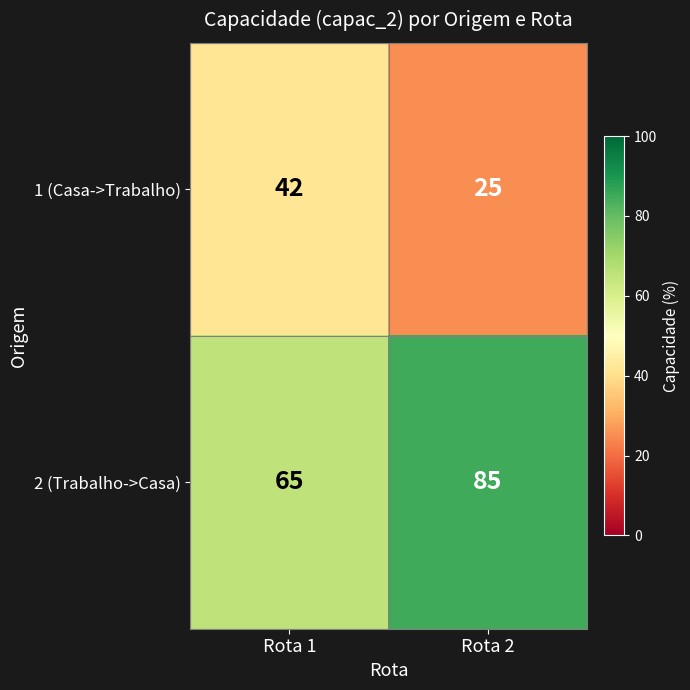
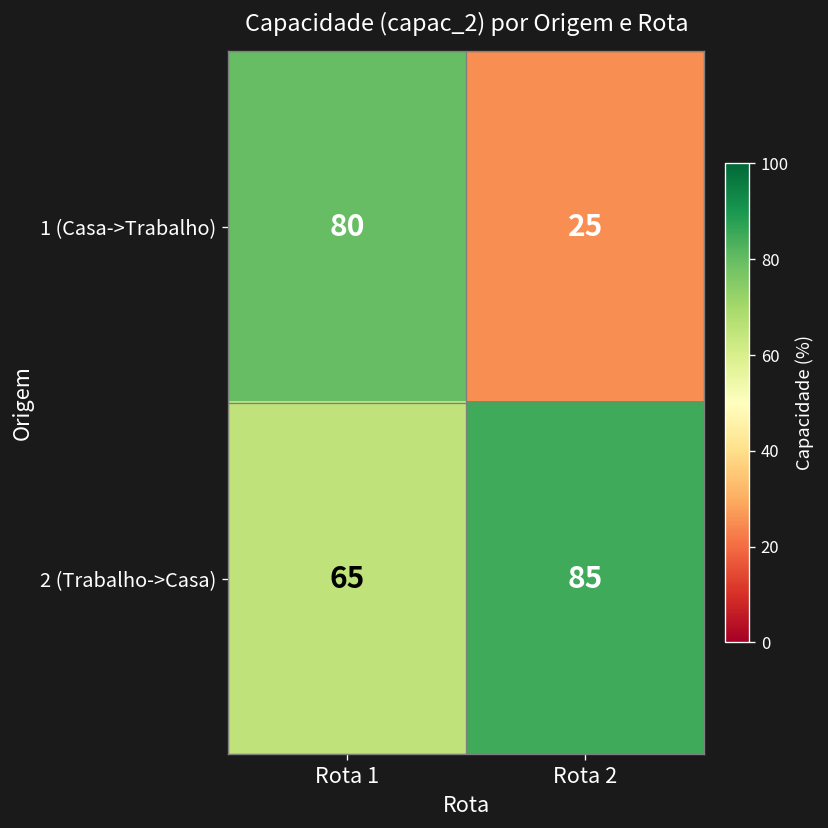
1 (Casa->Trabalho), Rota 1: 42 -> 80
